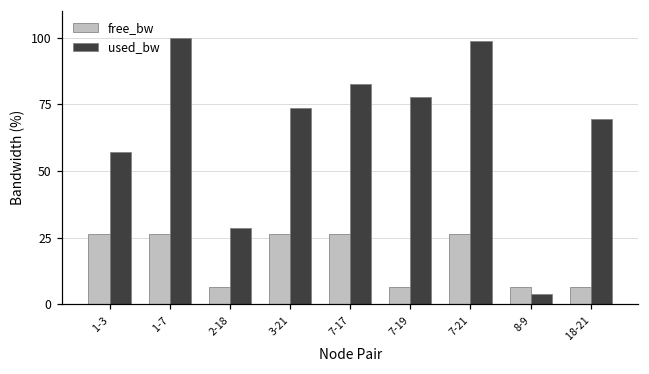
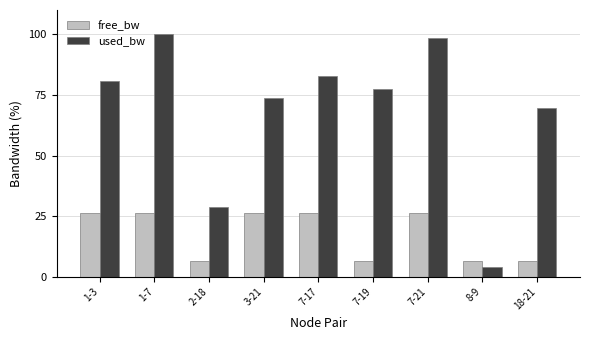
used_bw, 1-3: 57 -> 81
